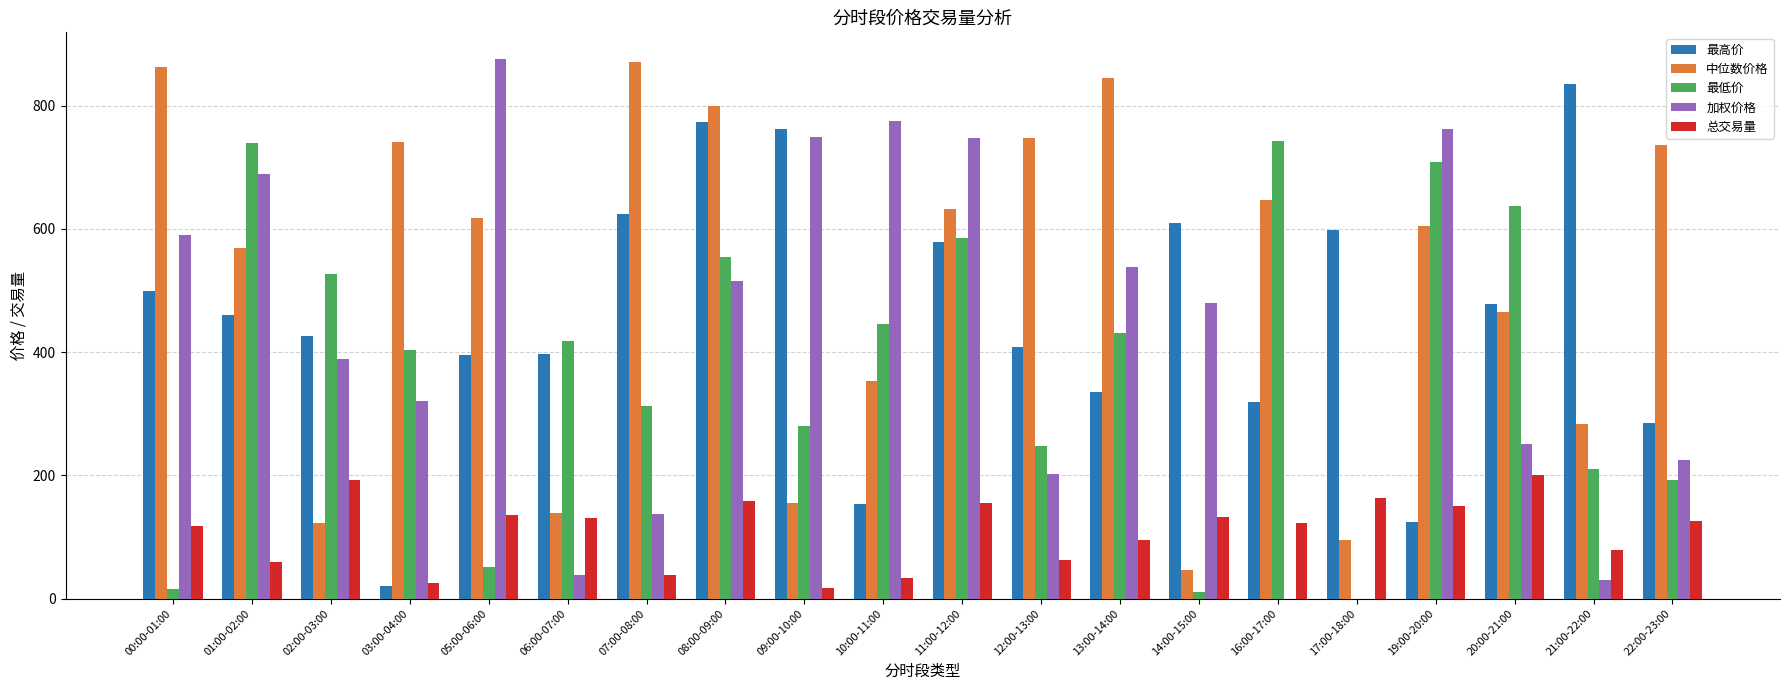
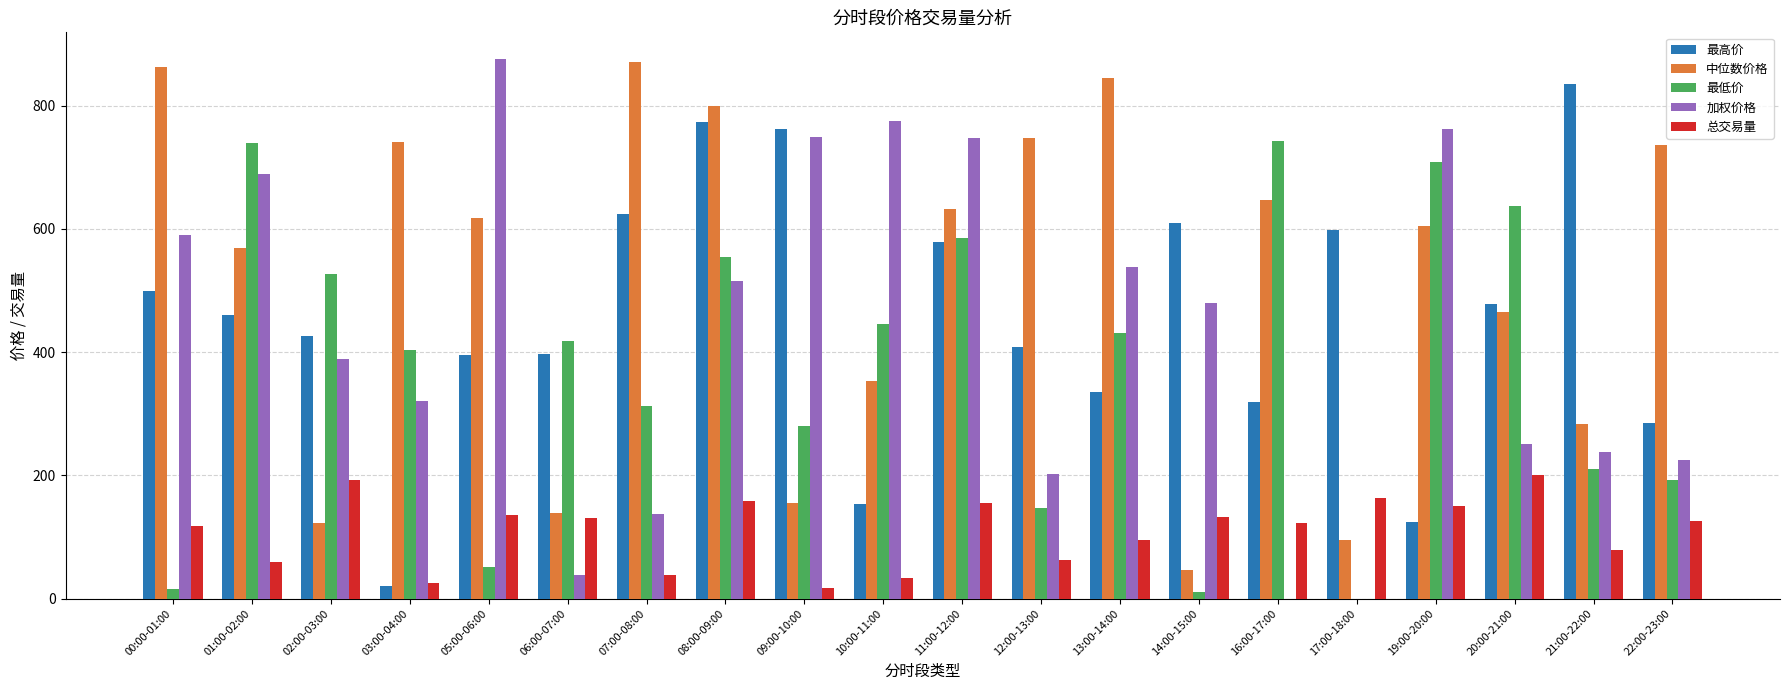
最低价, 12:00-13:00: 250 -> 150
加权价格, 21:00-22:00: 30 -> 240
